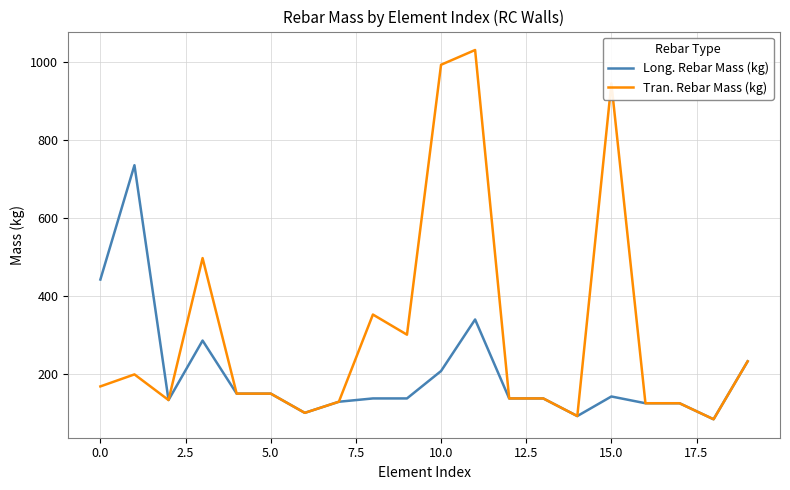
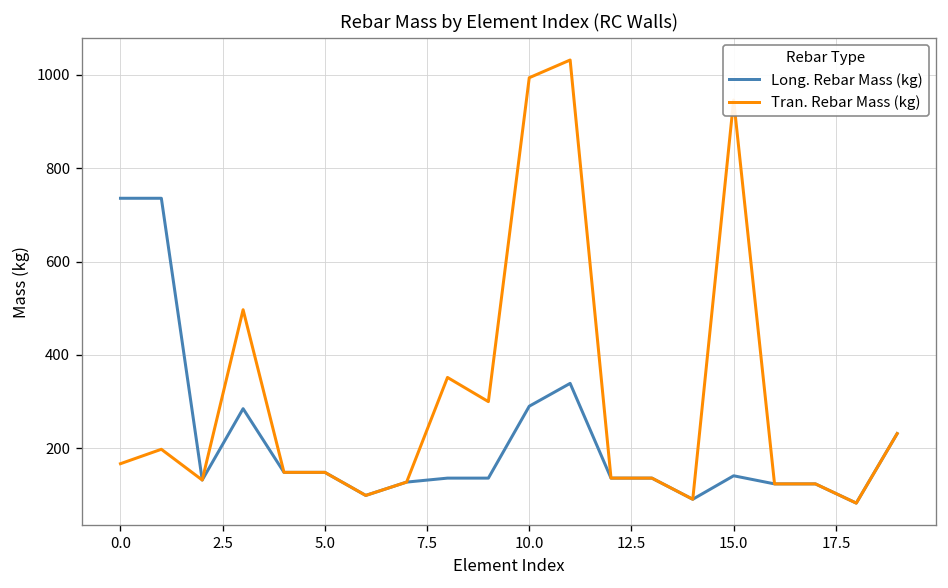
Long. Rebar Mass (kg), 0.0: 440 -> 740
Long. Rebar Mass (kg), 10.0: 210 -> 290
